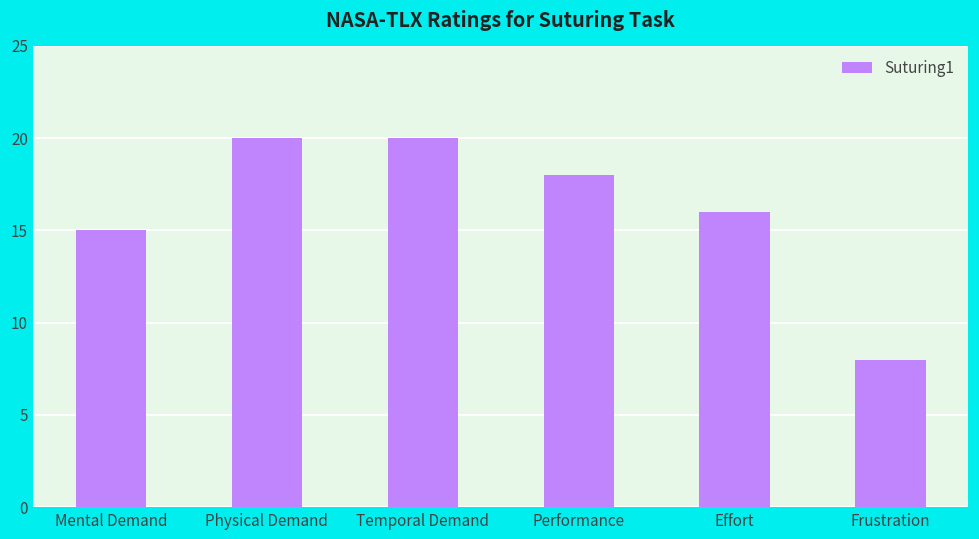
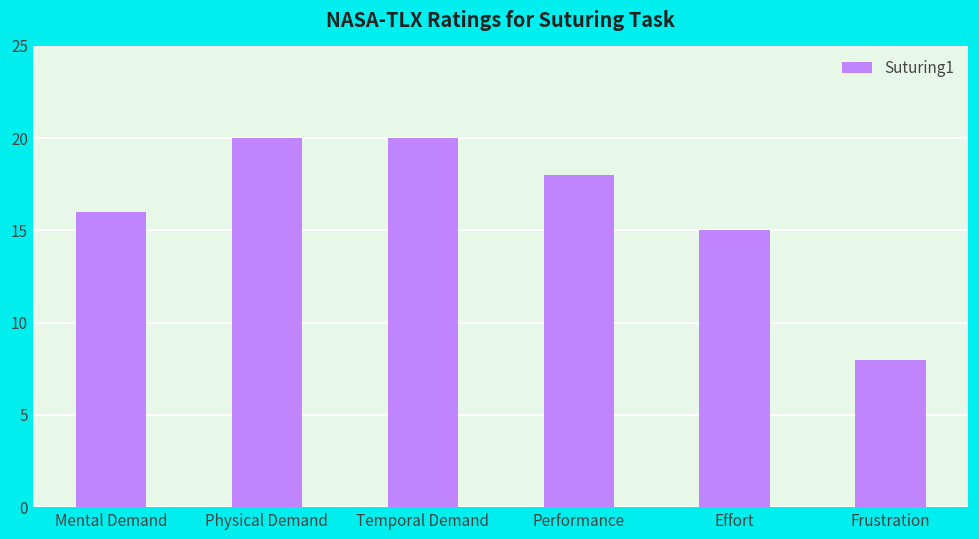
Mental Demand: 15 -> 16
Effort: 16 -> 15
